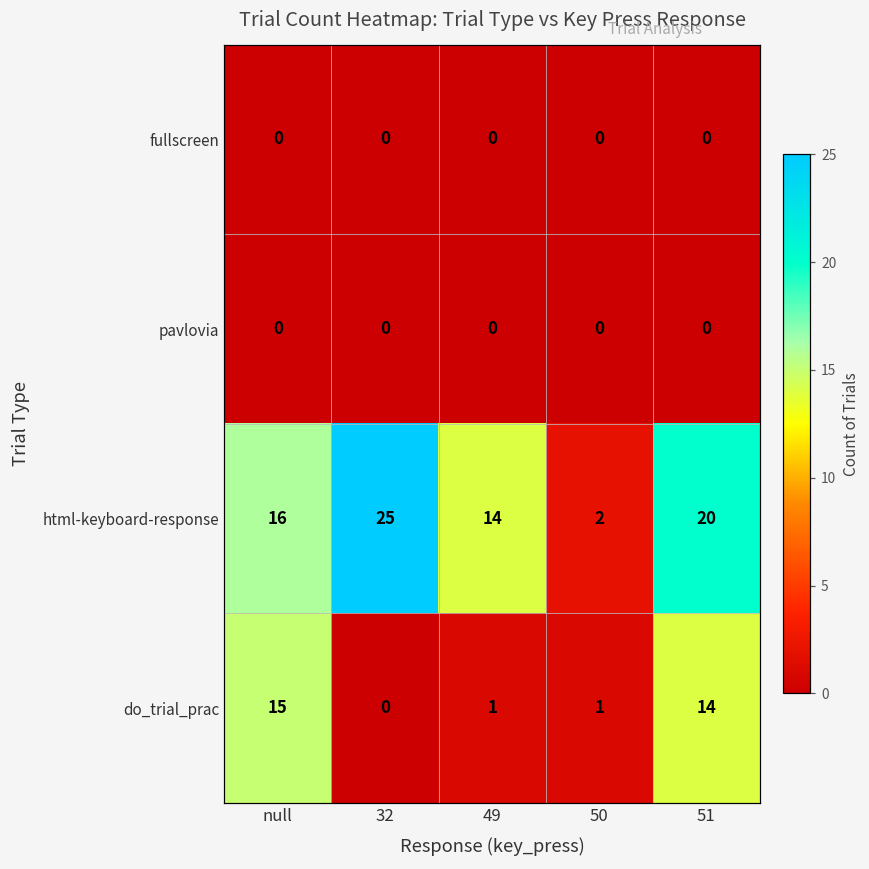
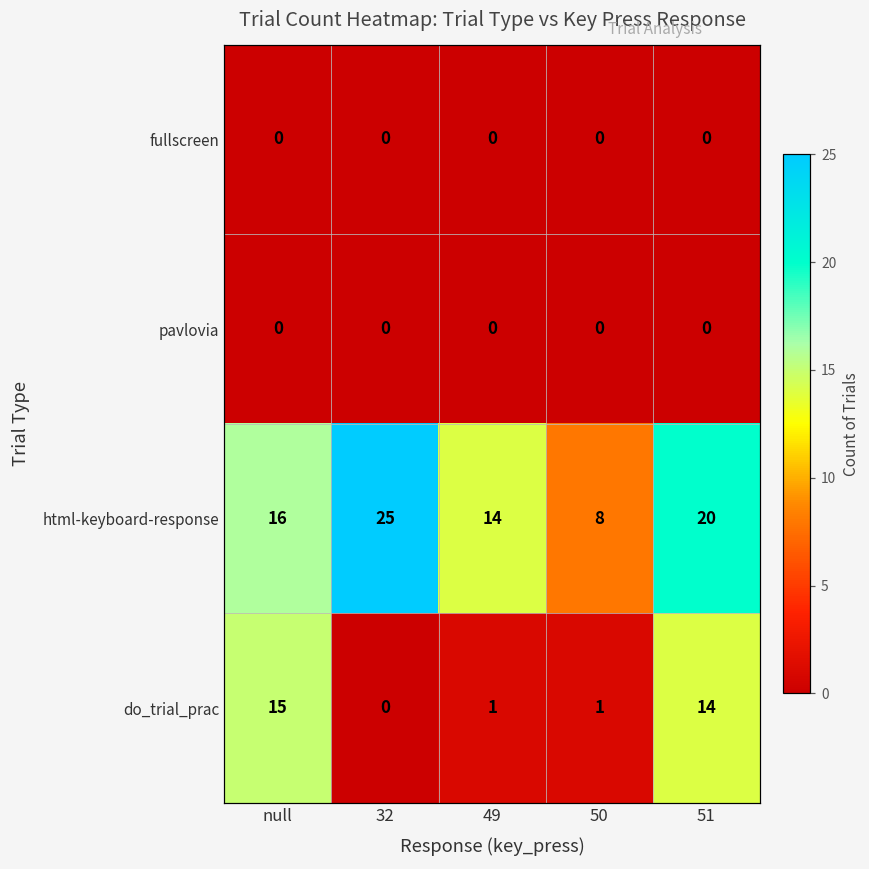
html-keyboard-response, 50: 2 -> 8
